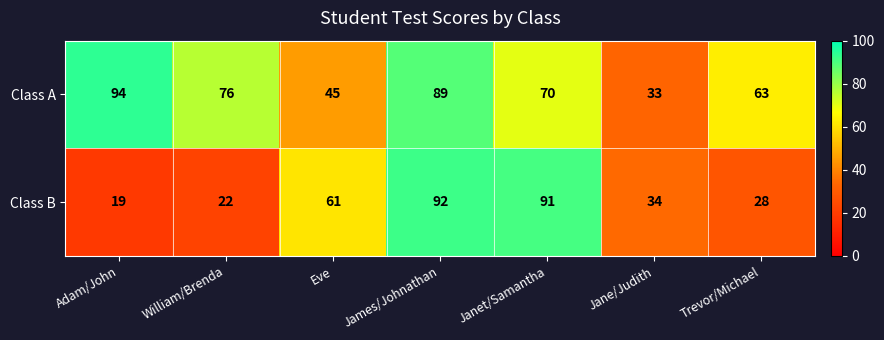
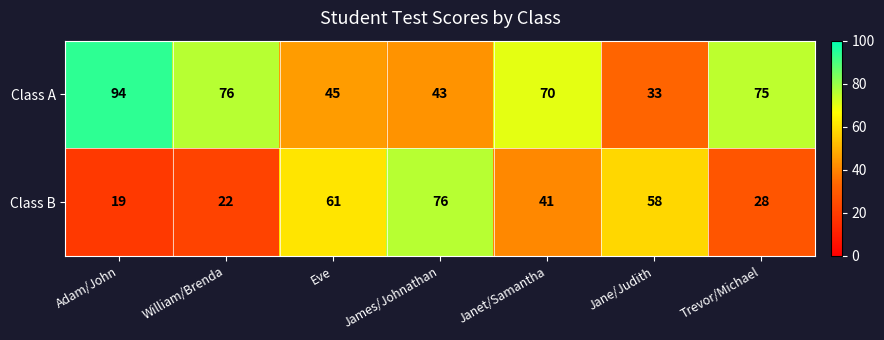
Class A, James/Johnathan: 89 -> 43
Class A, Trevor/Michael: 63 -> 75
Class B, James/Johnathan: 92 -> 76
Class B, Janet/Samantha: 91 -> 41
Class B, Jane/Judith: 34 -> 58
